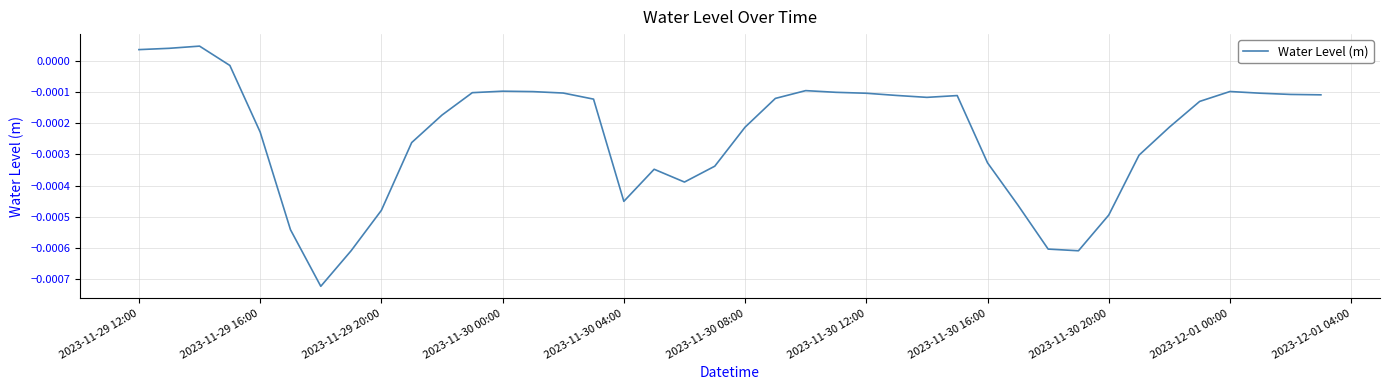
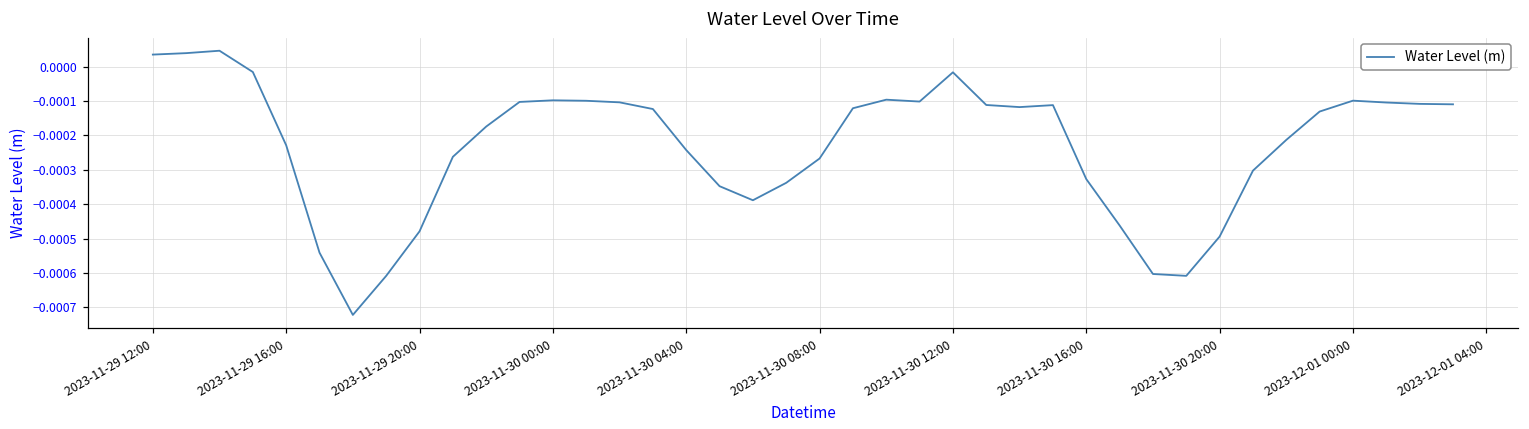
2023-11-30 04:00: -0.00045 -> -0.00024
2023-11-30 08:00: -0.00021 -> -0.00027
2023-11-30 12:00: -0.00010 -> -0.00002
